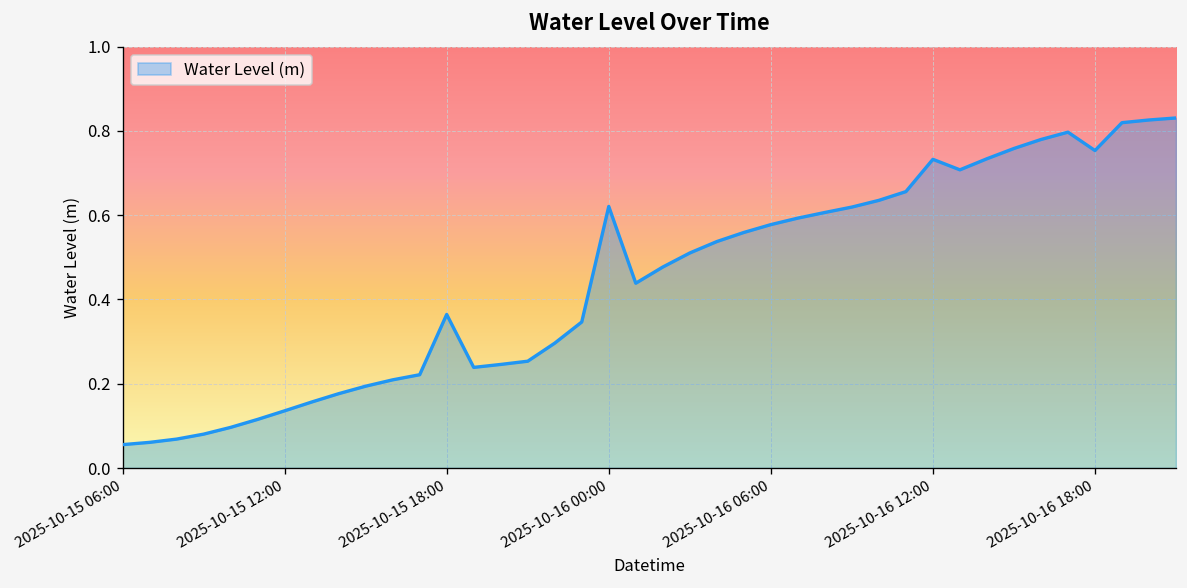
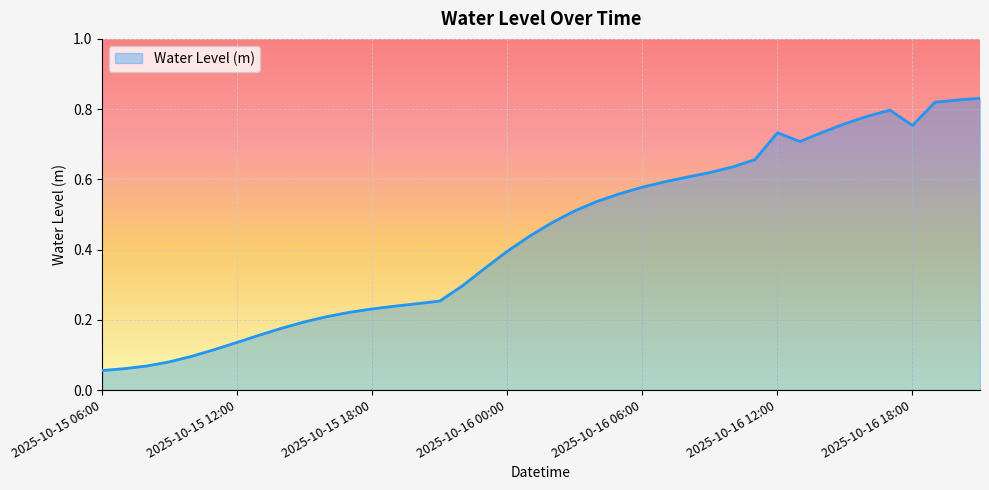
2025-10-15 18:00: 0.36 -> 0.23
2025-10-16 00:00: 0.62 -> 0.40
